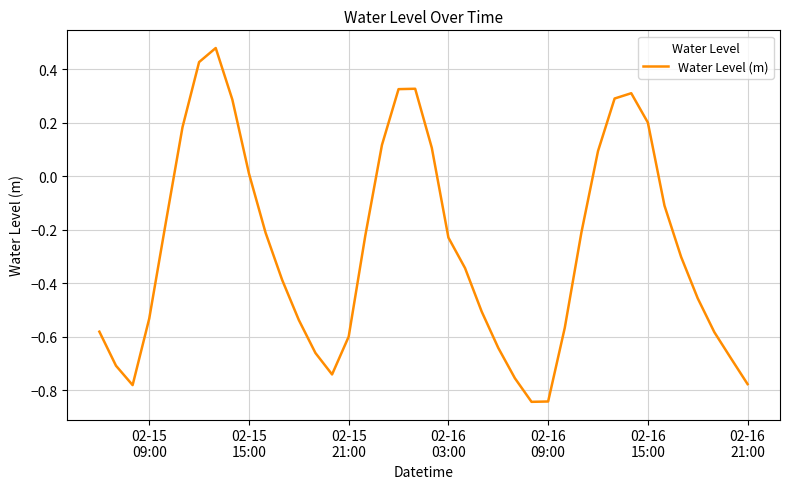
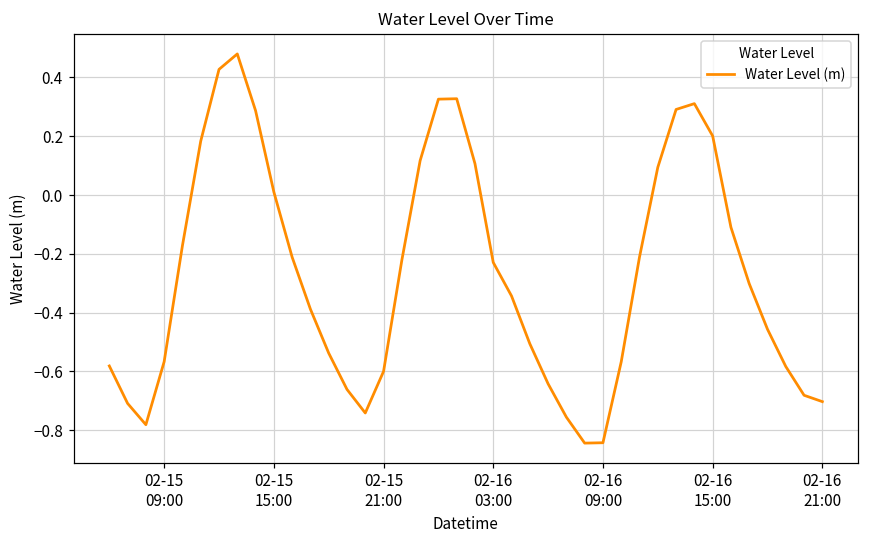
02-15 09:00: -0.53 -> -0.57
02-16 21:00: -0.78 -> -0.70
